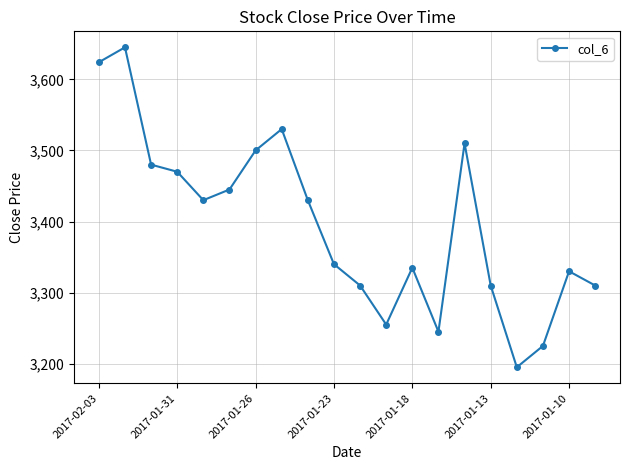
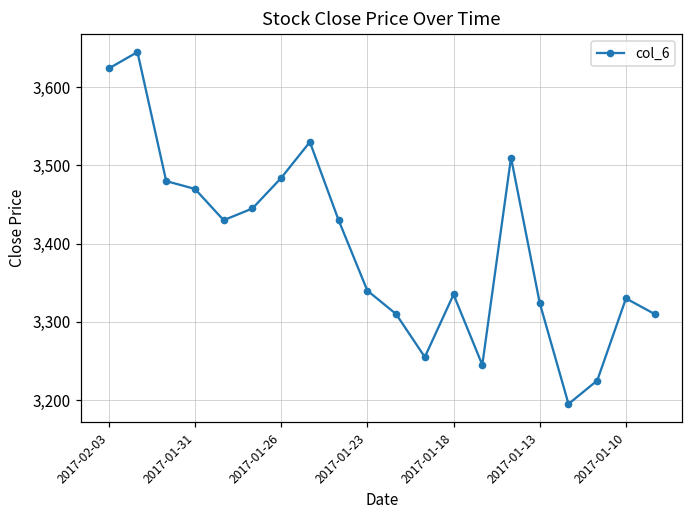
2017-01-26: 3,500 -> 3,480
2017-01-13: 3,310 -> 3,320
